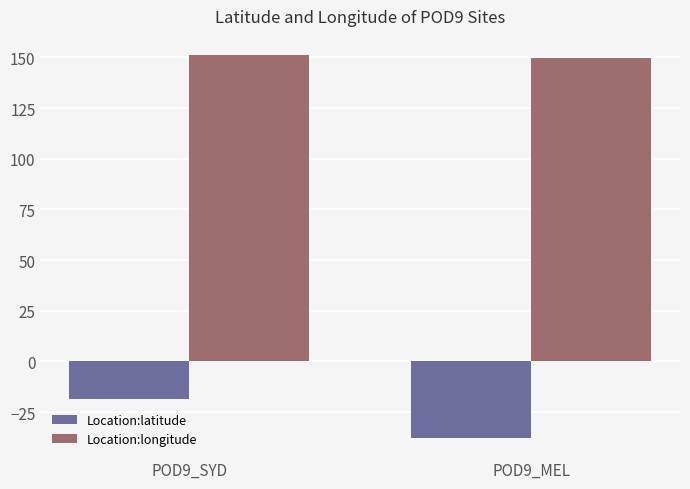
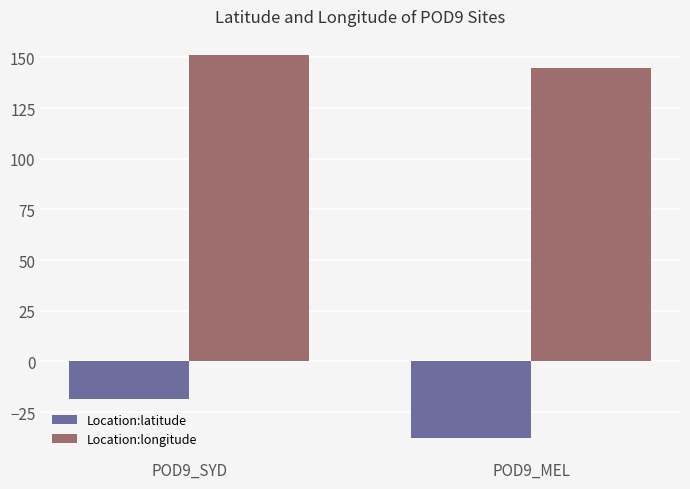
Location:longitude, POD9_MEL: 150 -> 145
